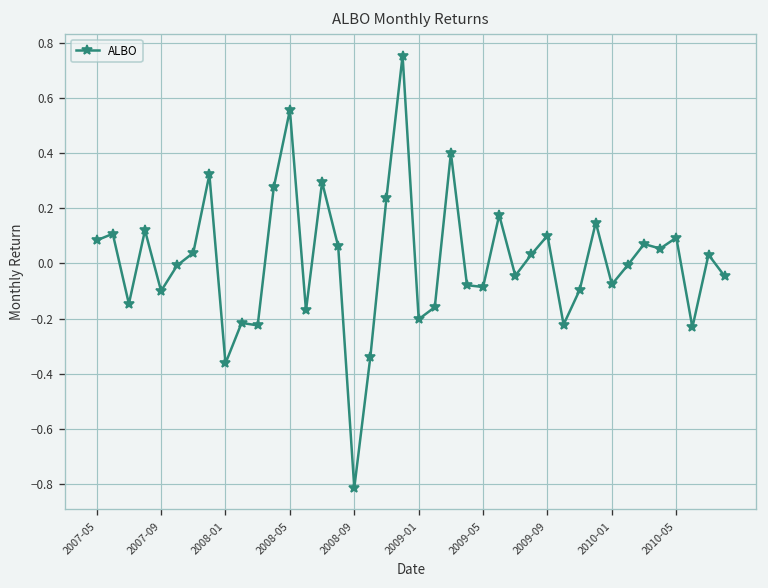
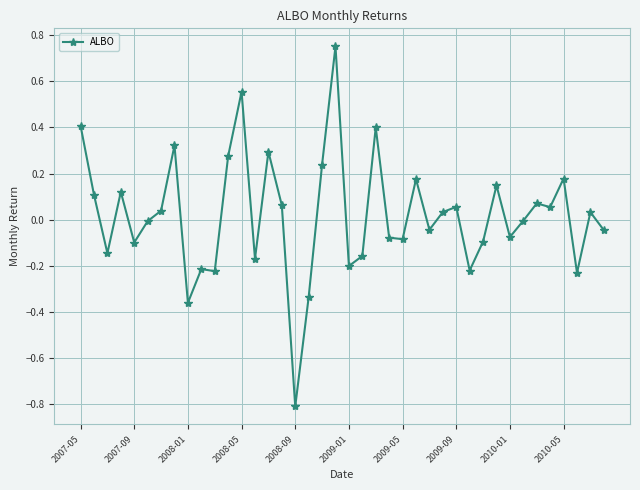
2007-05: 0.08 -> 0.41
2009-09: 0.10 -> 0.06
2010-05: 0.09 -> 0.18
